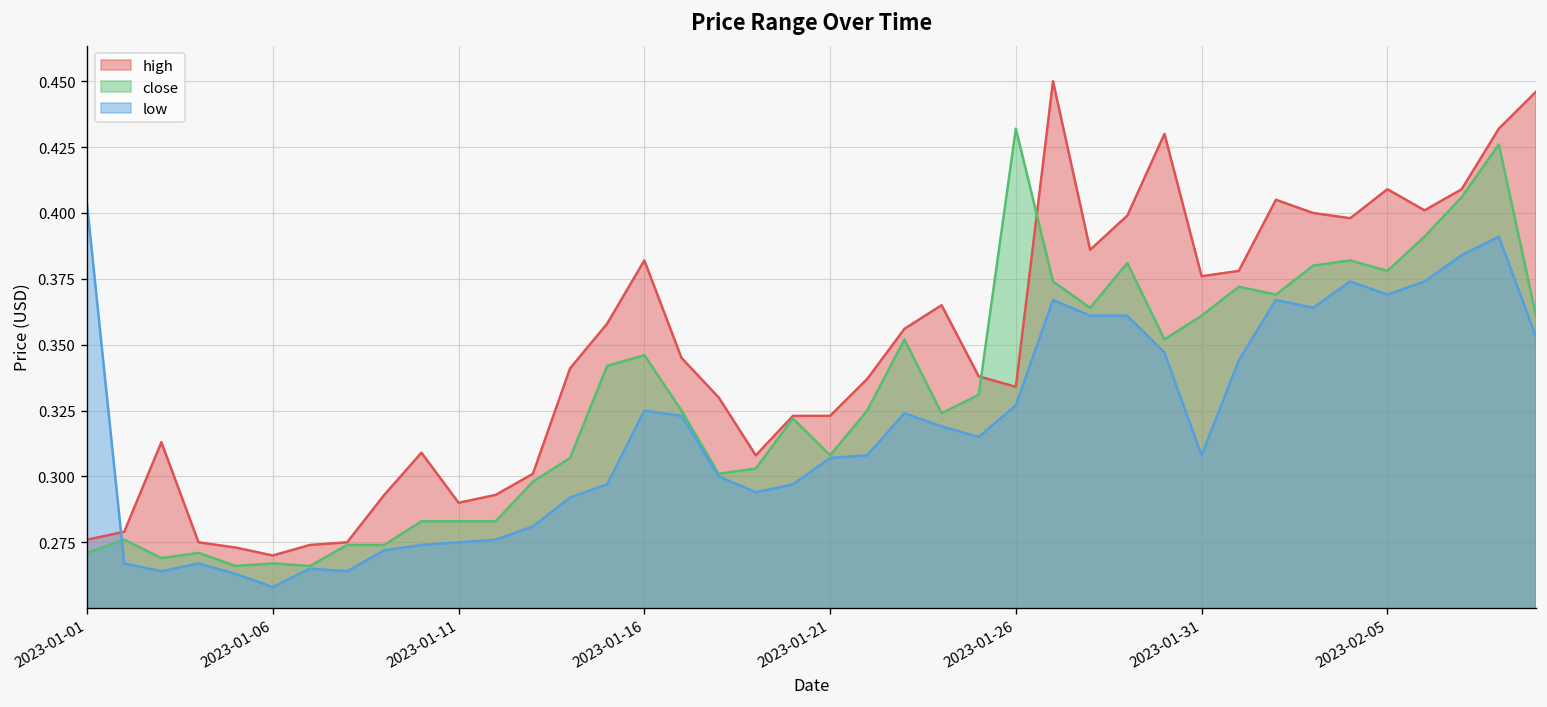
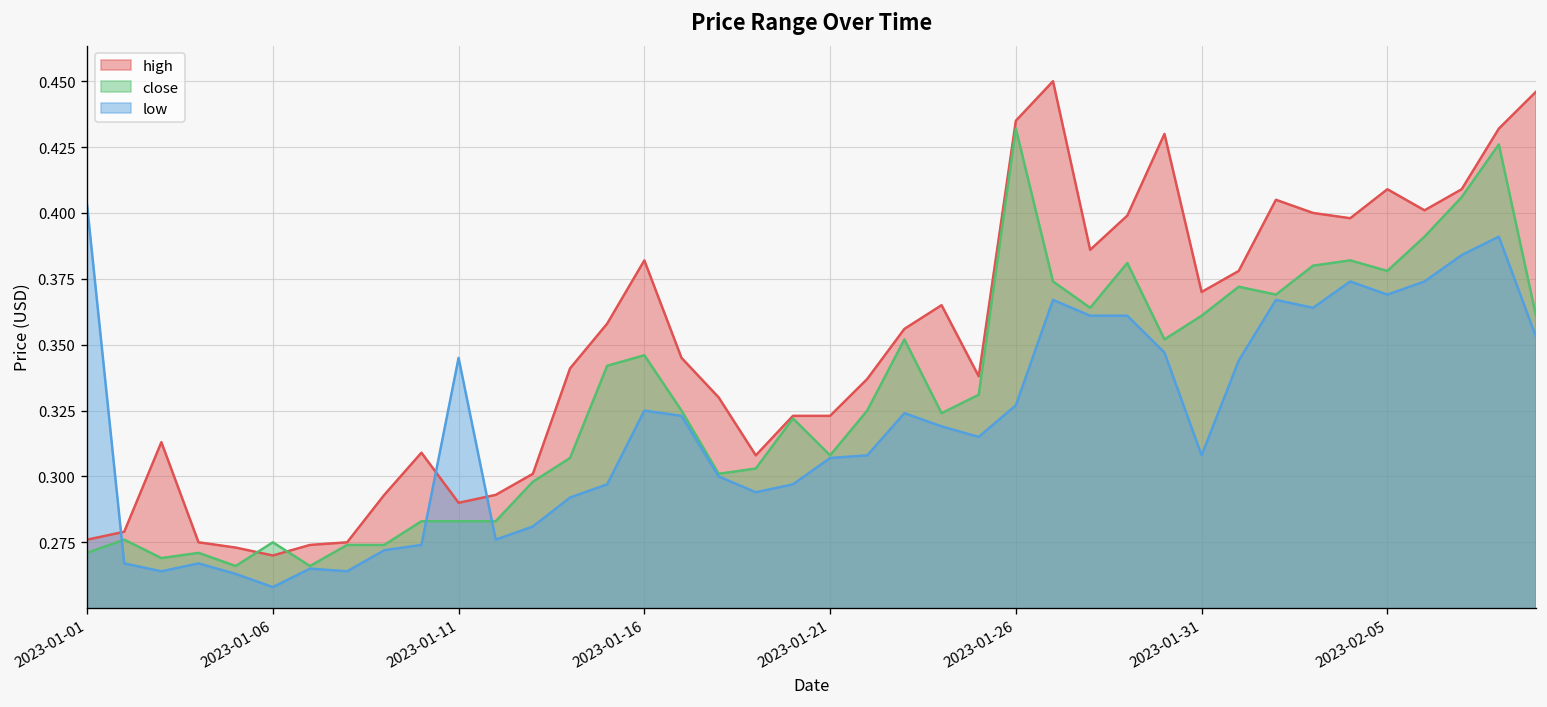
close, 2023-01-06: 0.267 -> 0.275
low, 2023-01-11: 0.275 -> 0.345
high, 2023-01-26: 0.334 -> 0.435
high, 2023-01-31: 0.376 -> 0.370
